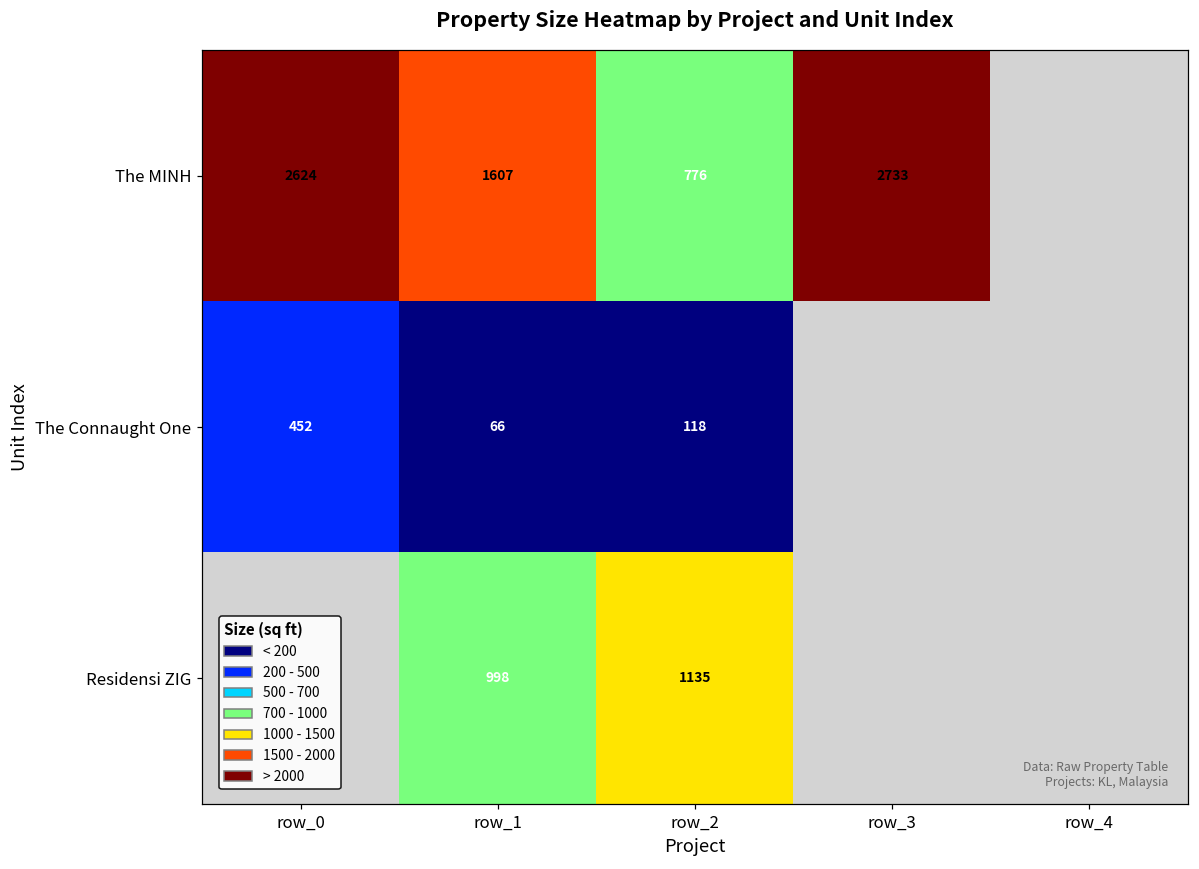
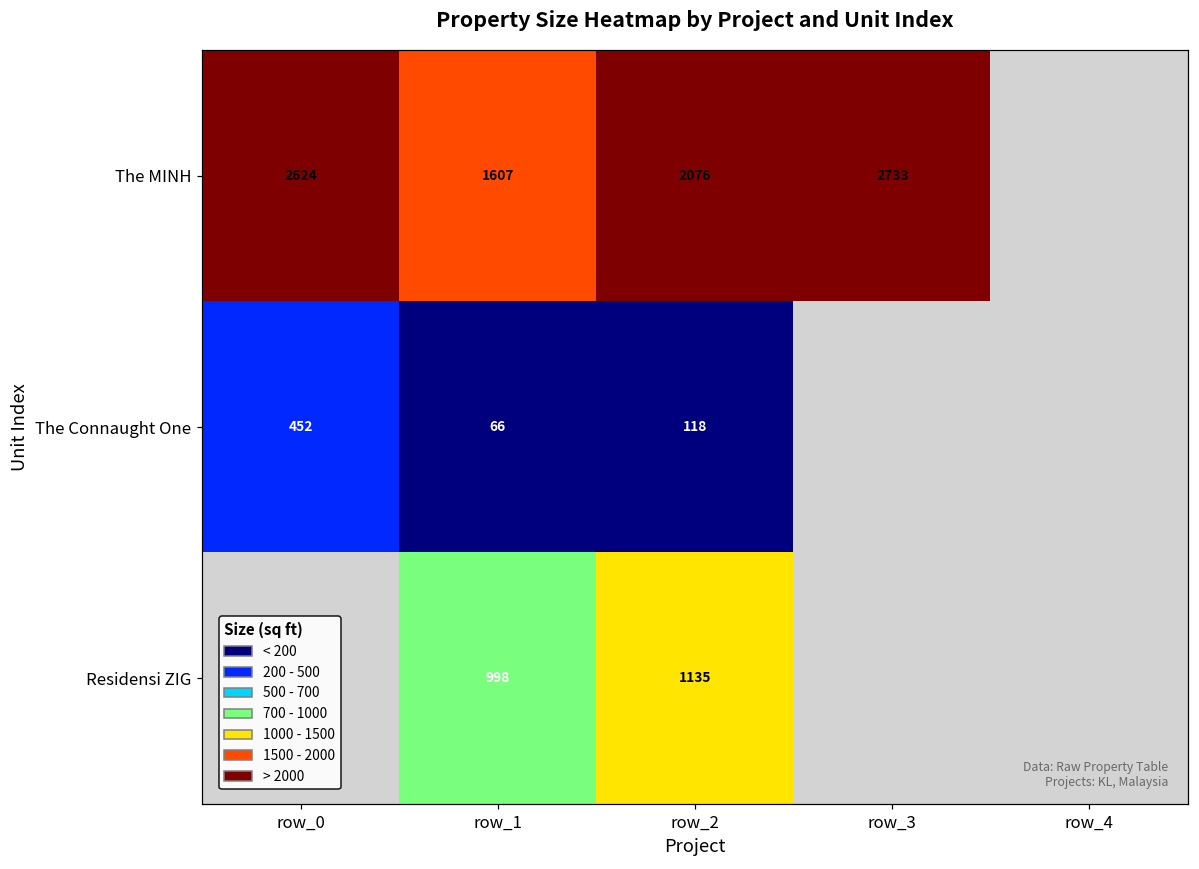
The MINH, row_2: 776 -> 2076
